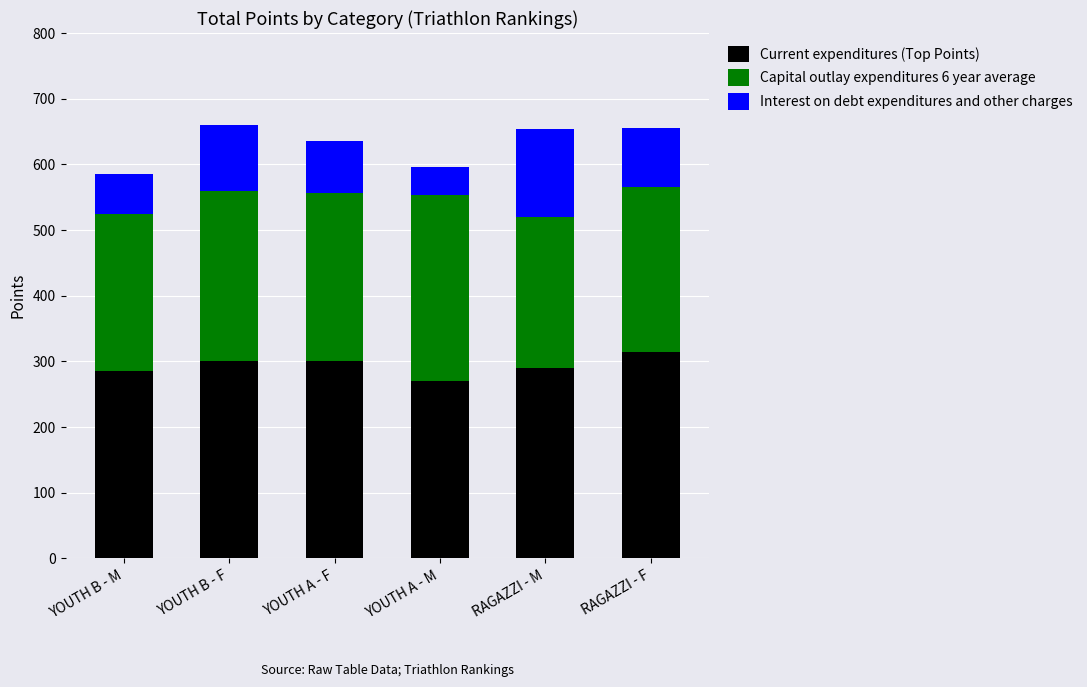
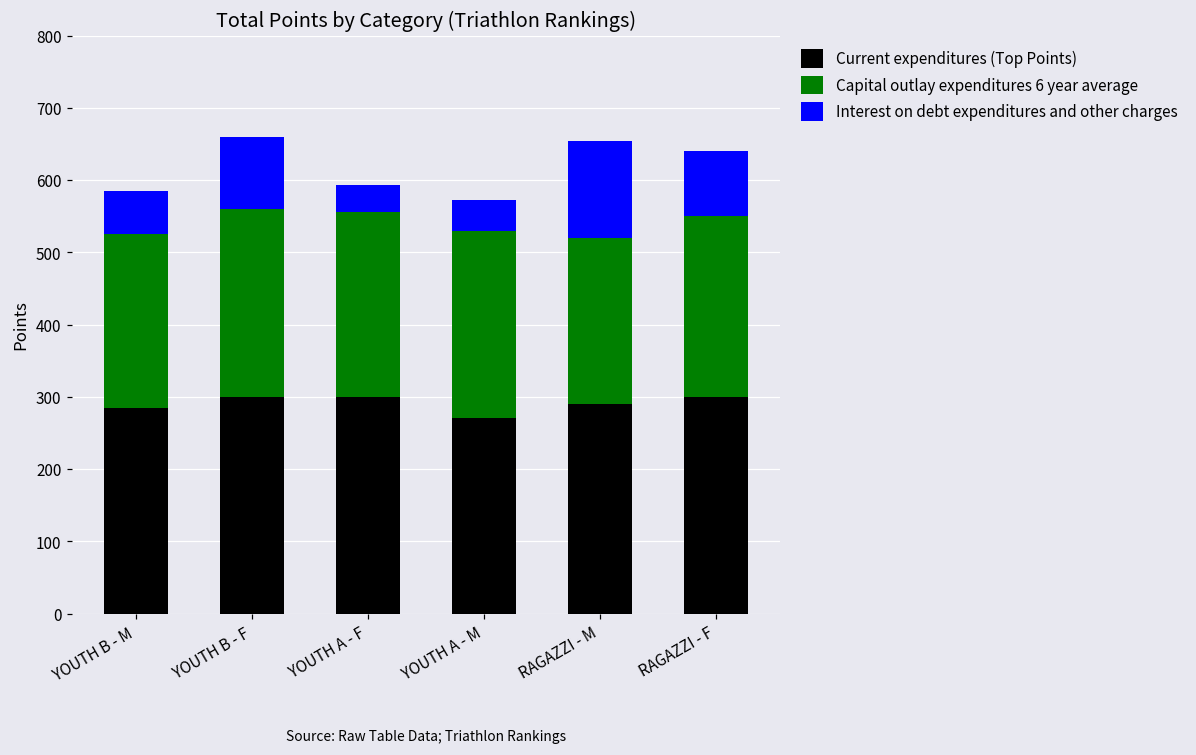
Interest on debt expenditures and other charges, YOUTH A - F: 80 -> 40
Capital outlay expenditures 6 year average, YOUTH A - M: 280 -> 260
Current expenditures (Top Points), RAGAZZI - F: 320 -> 300
